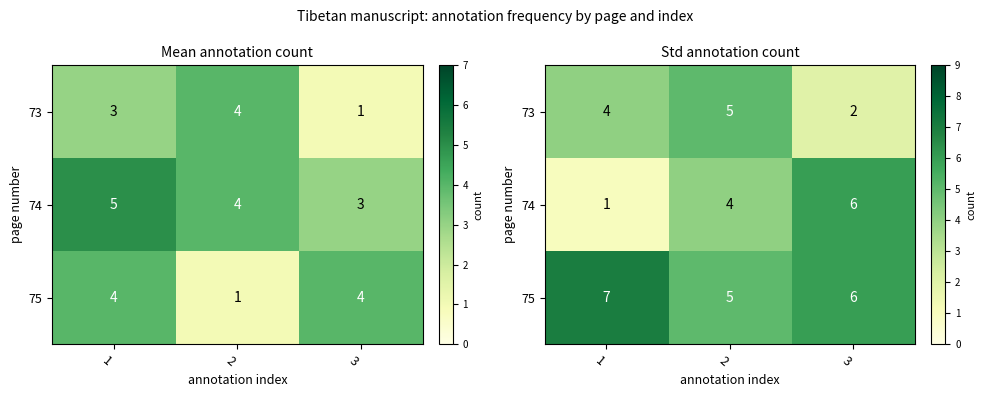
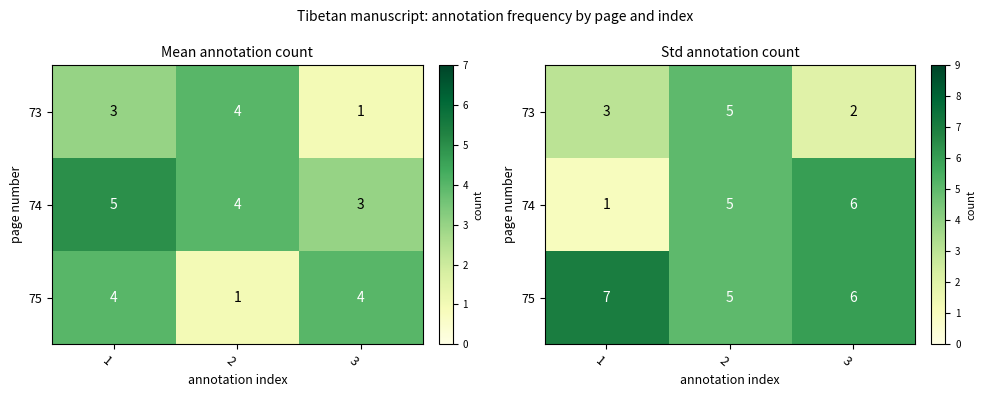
Std annotation count, 73, 1: 4 -> 3
Std annotation count, 74, 2: 4 -> 5
